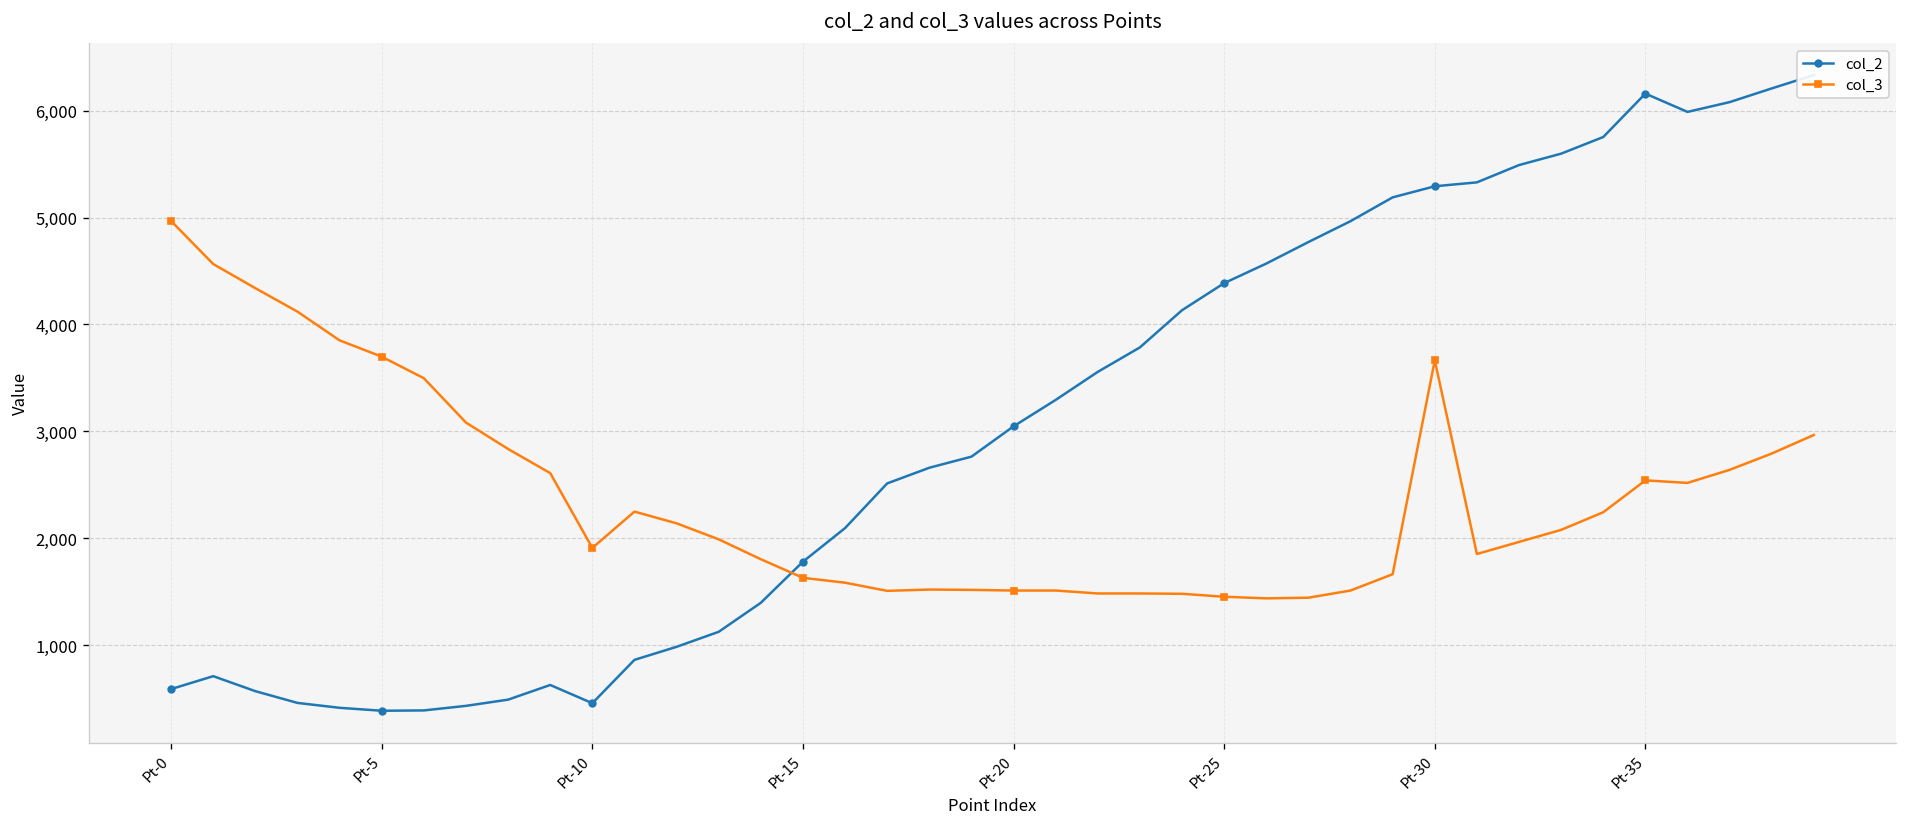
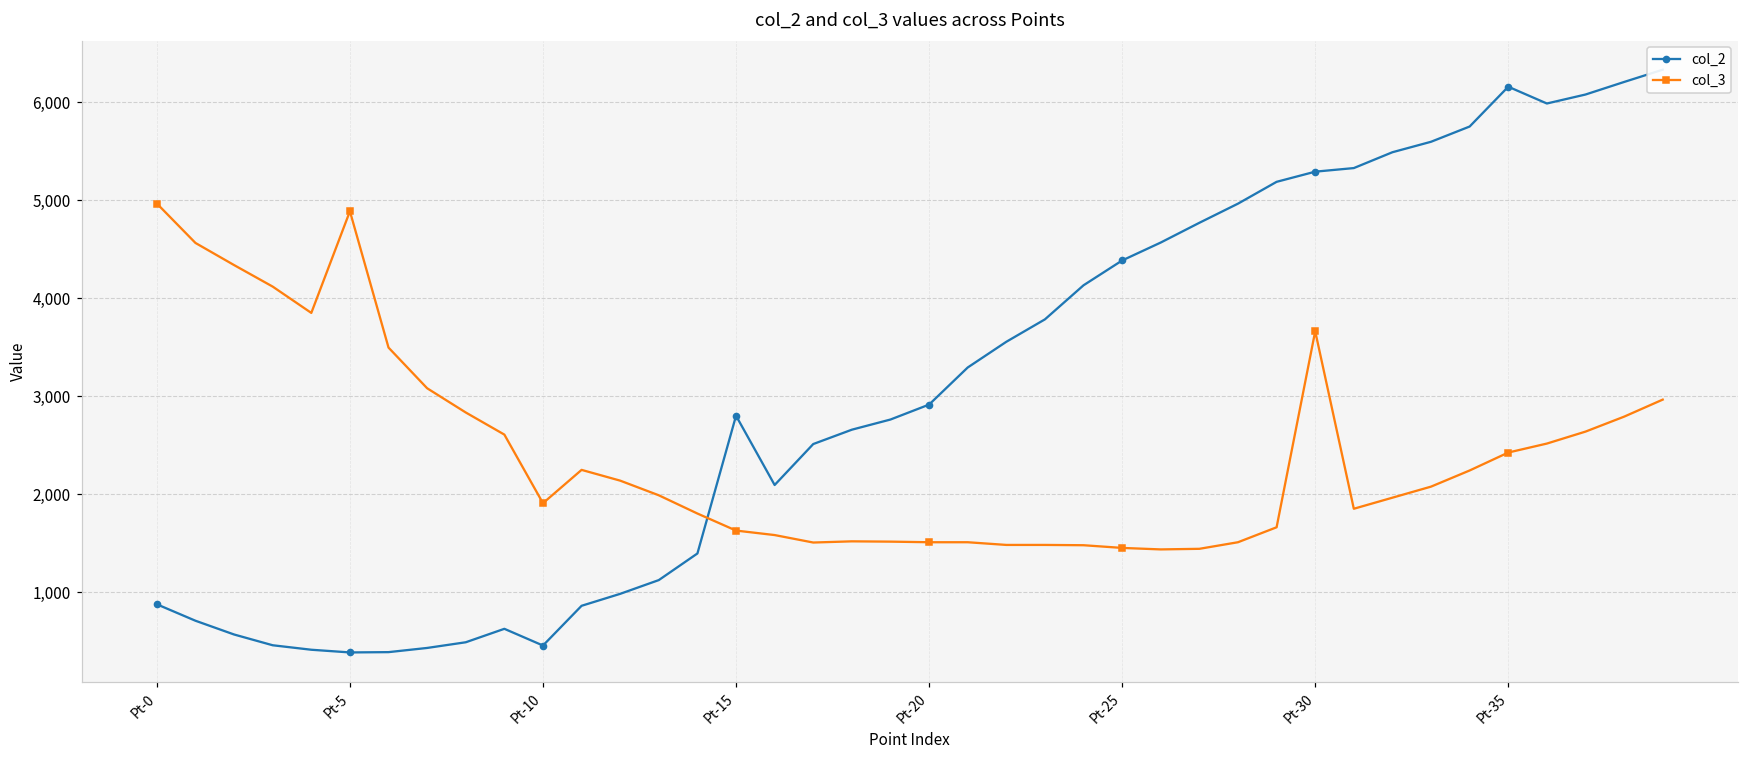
col_2, Pt-0: 600 -> 900
col_3, Pt-5: 3,700 -> 4,900
col_2, Pt-15: 1,800 -> 2,800
col_2, Pt-20: 3,000 -> 2,900
col_3, Pt-35: 2,500 -> 2,400
